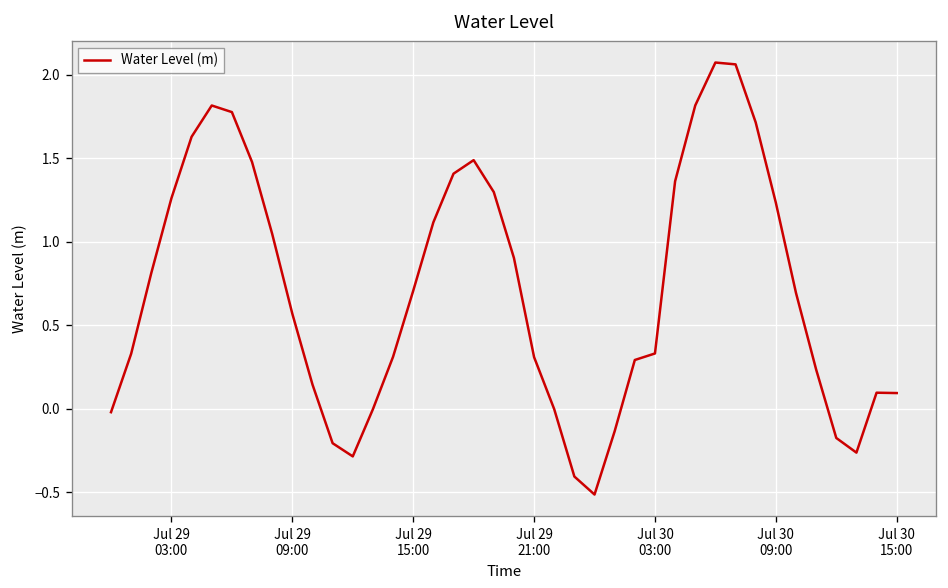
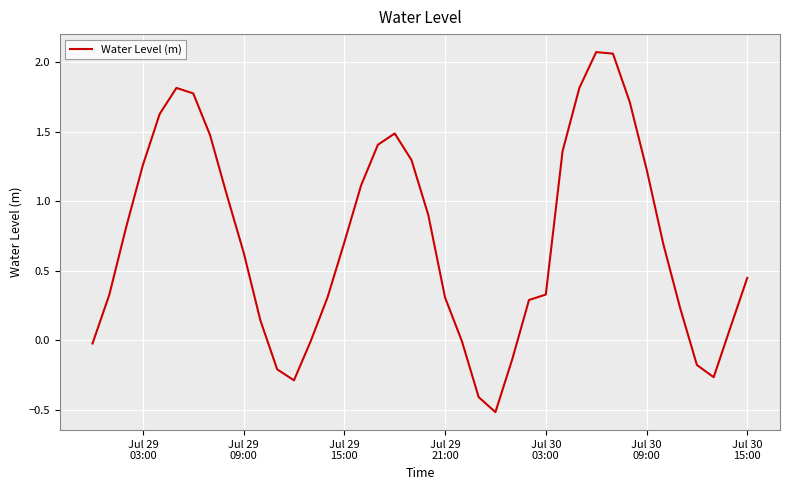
Jul 29 09:00: 0.57 -> 0.63
Jul 30 15:00: 0.09 -> 0.45
